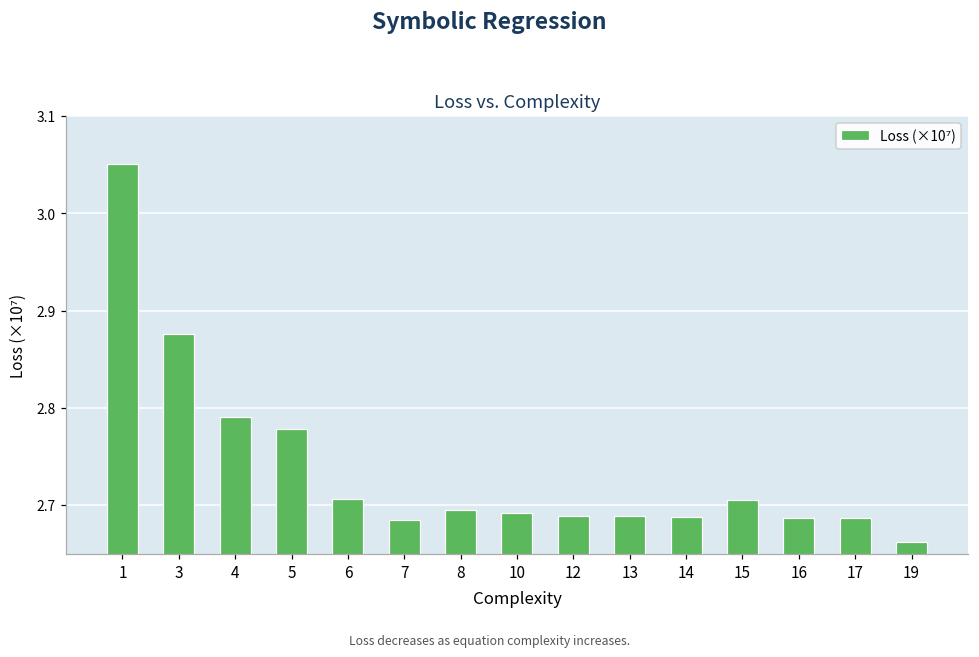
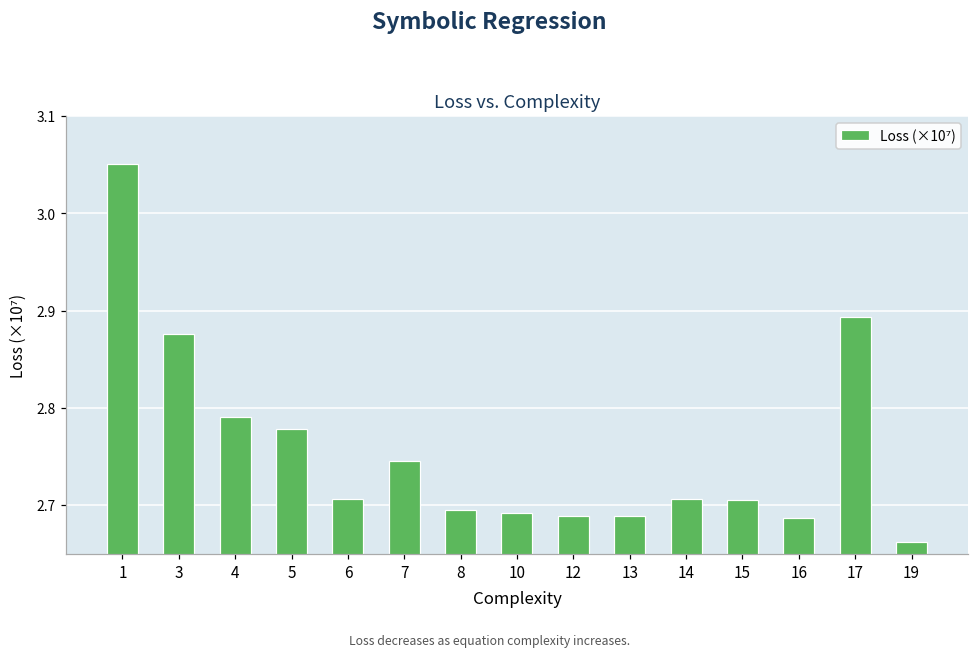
7: 2.69 -> 2.75
14: 2.69 -> 2.71
17: 2.69 -> 2.89
